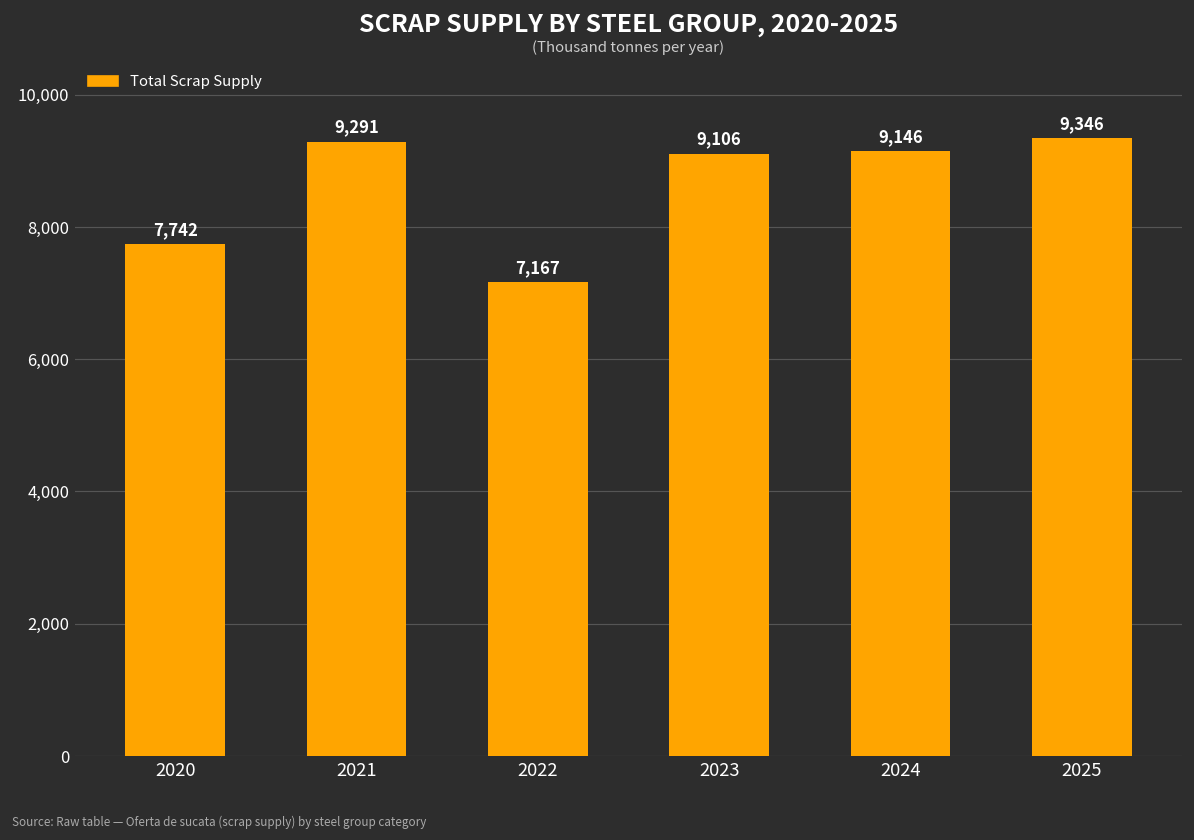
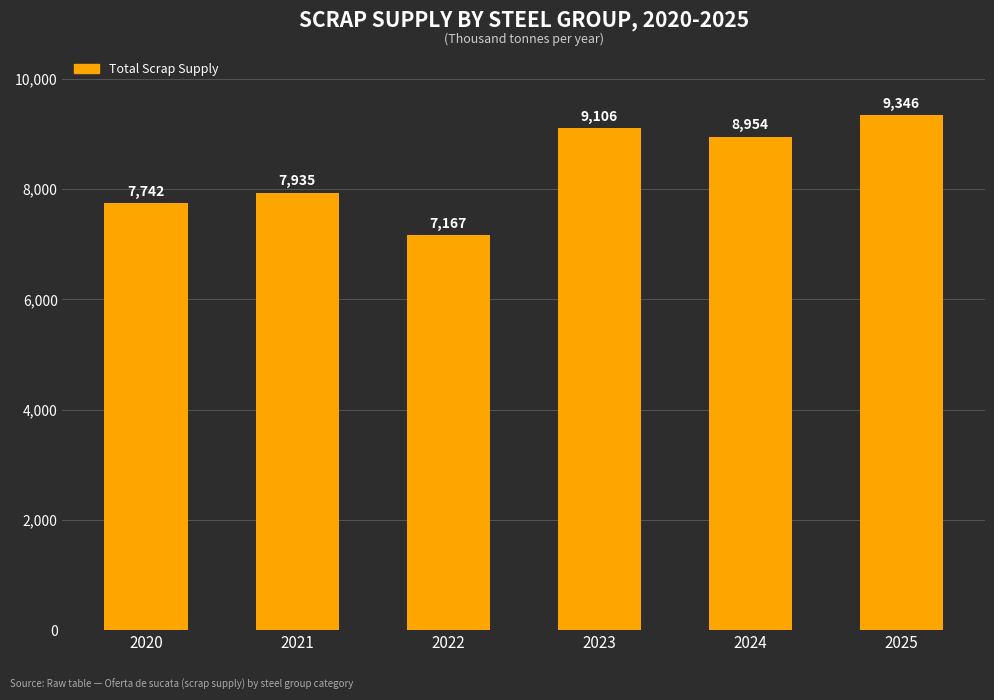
2021: 9,291 -> 7,935
2024: 9,146 -> 8,954
